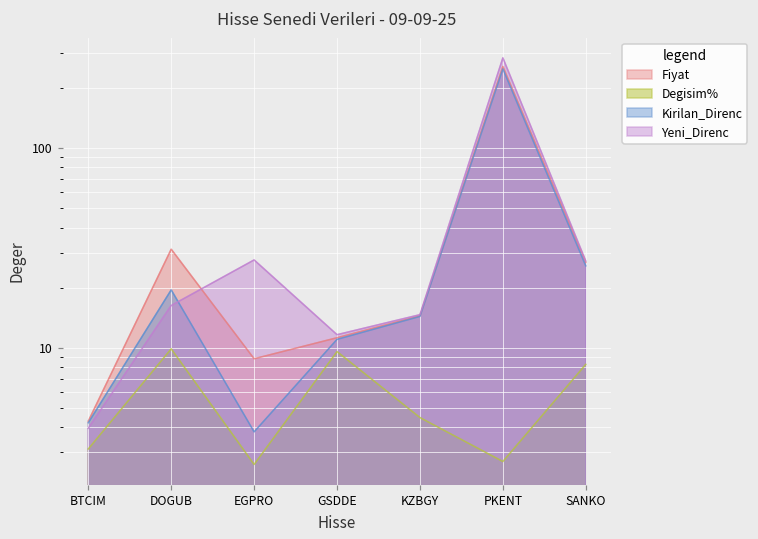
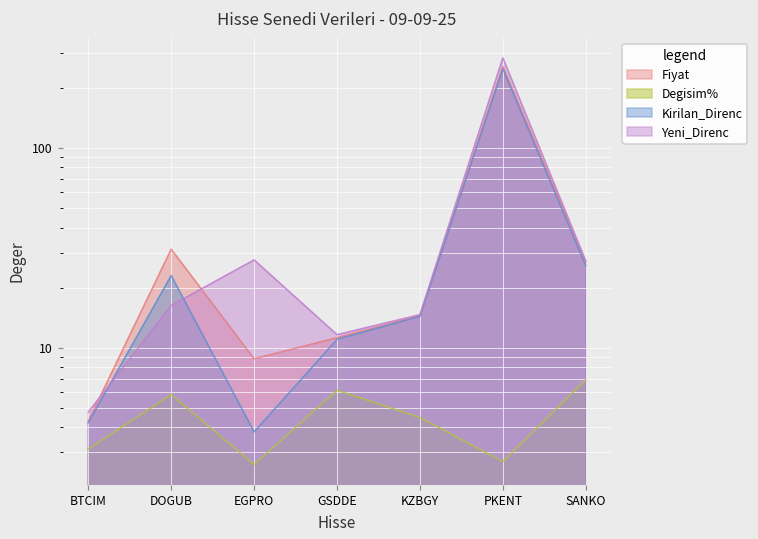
Yeni_Direnc, BTCIM: 4.0 -> 4.8
Degisim%, DOGUB: 10 -> 5.8
Kirilan_Direnc, DOGUB: 20 -> 23
Degisim%, GSDDE: 10 -> 6.1
Degisim%, SANKO: 8 -> 6.9
